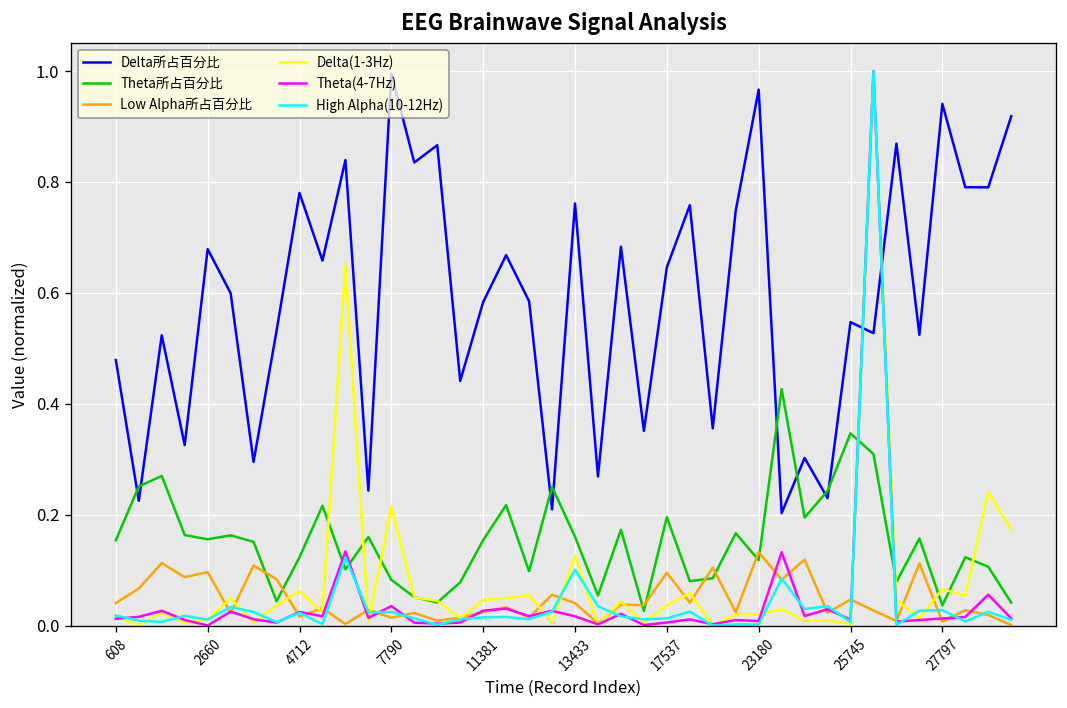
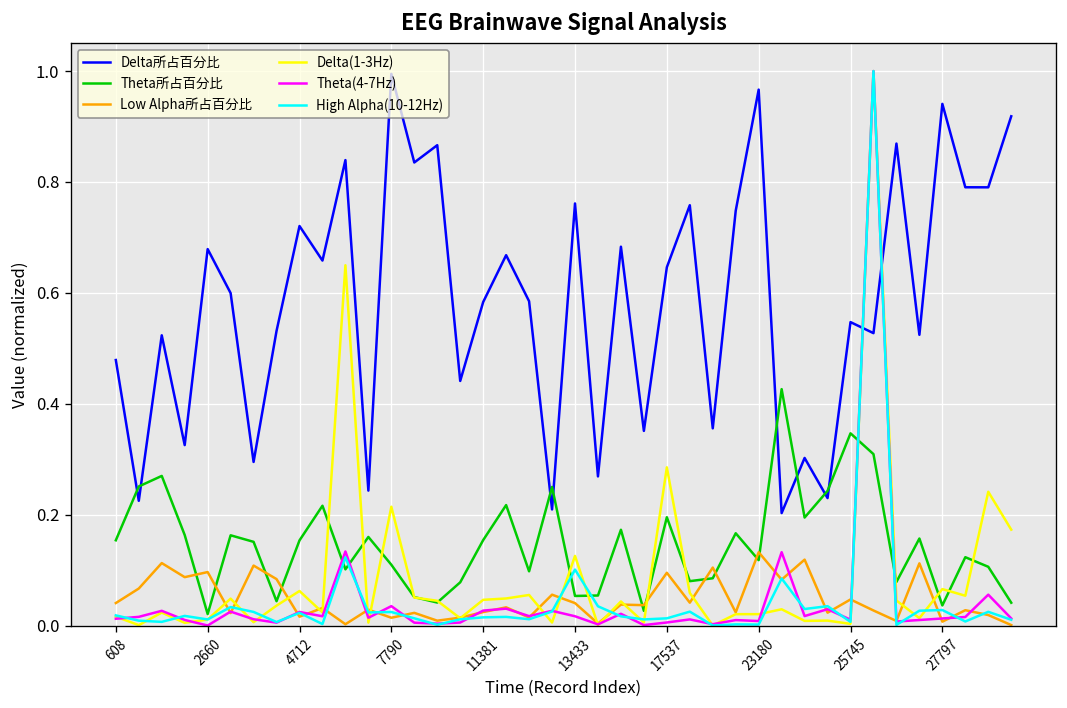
Theta所占百分比, 2660: 0.16 -> 0.02
Delta所占百分比, 4712: 0.78 -> 0.72
Theta所占百分比, 4712: 0.12 -> 0.15
Theta所占百分比, 7790: 0.08 -> 0.11
Theta所占百分比, 13433: 0.16 -> 0.05
Delta(1-3Hz), 17537: 0.04 -> 0.29
